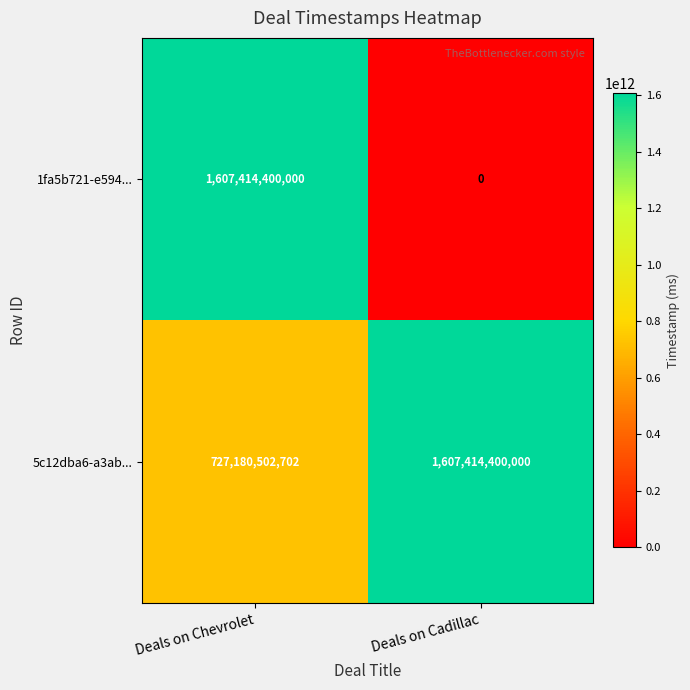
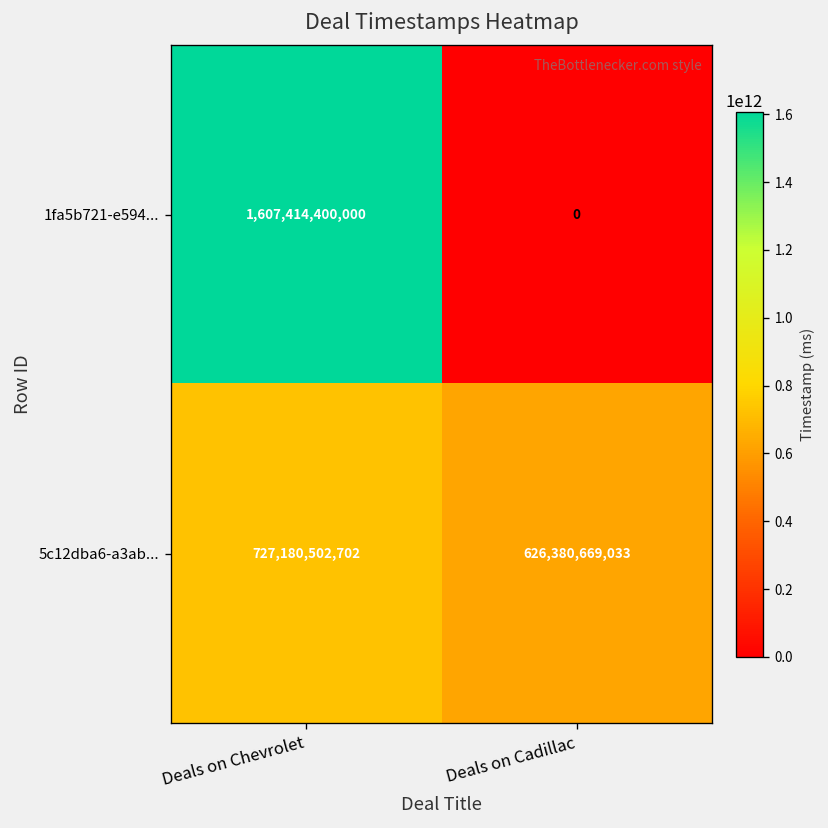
5c12dba6-a3ab..., Deals on Cadillac: 1,607,414,400,000 -> 626,380,669,033
